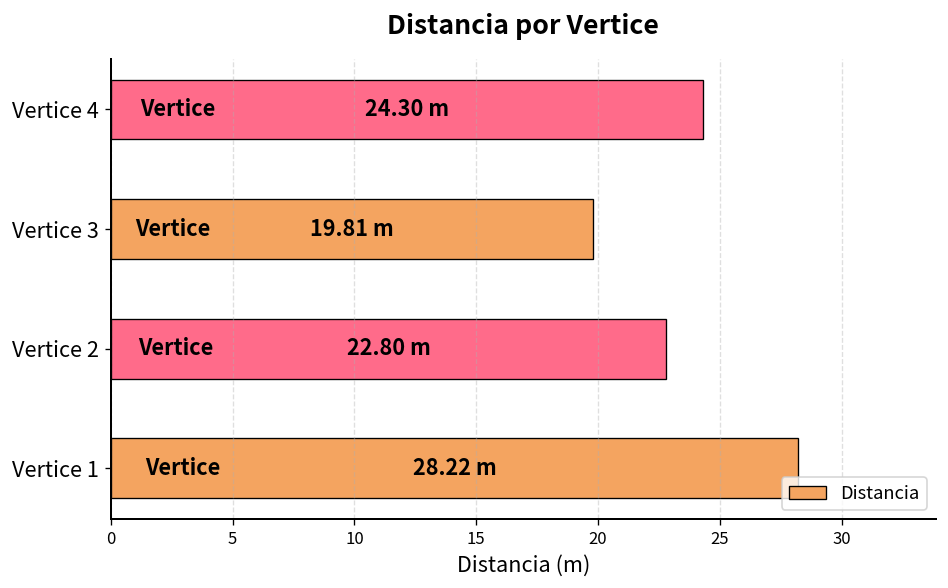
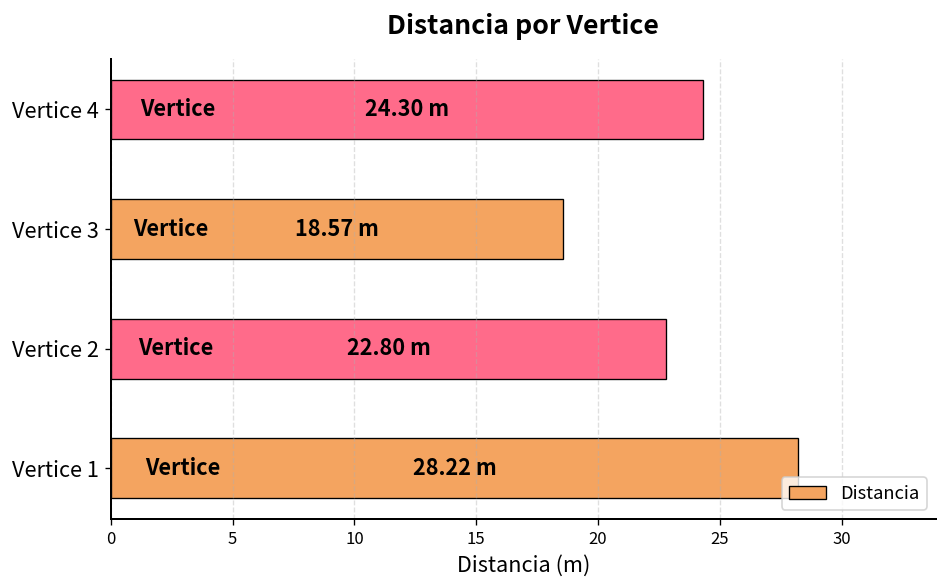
Vertice 3: 19.81 -> 18.57
